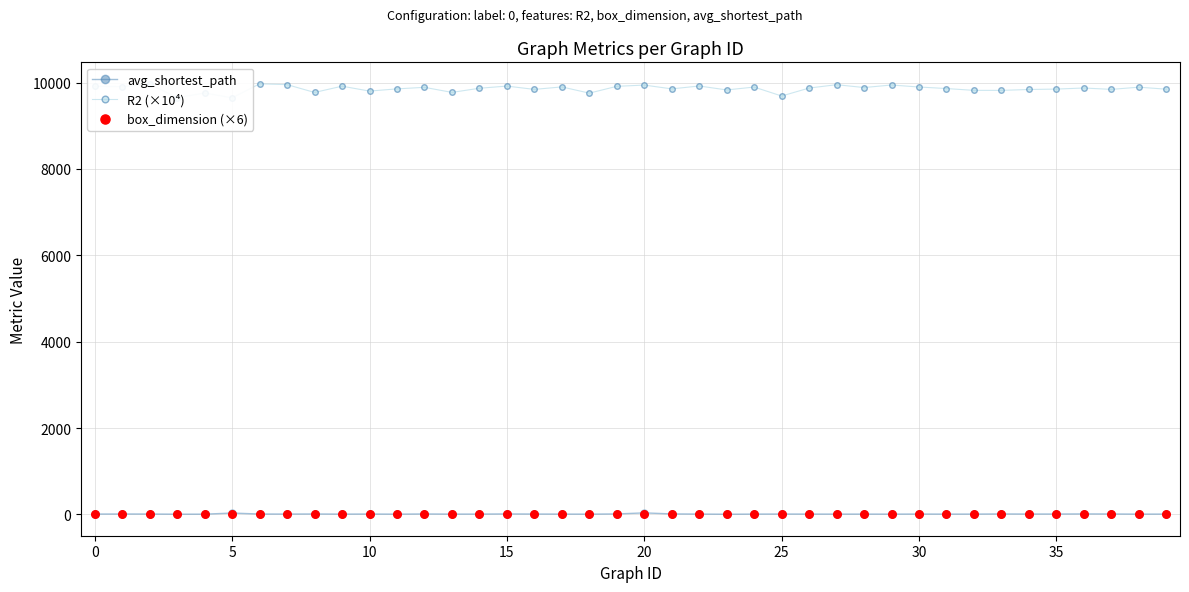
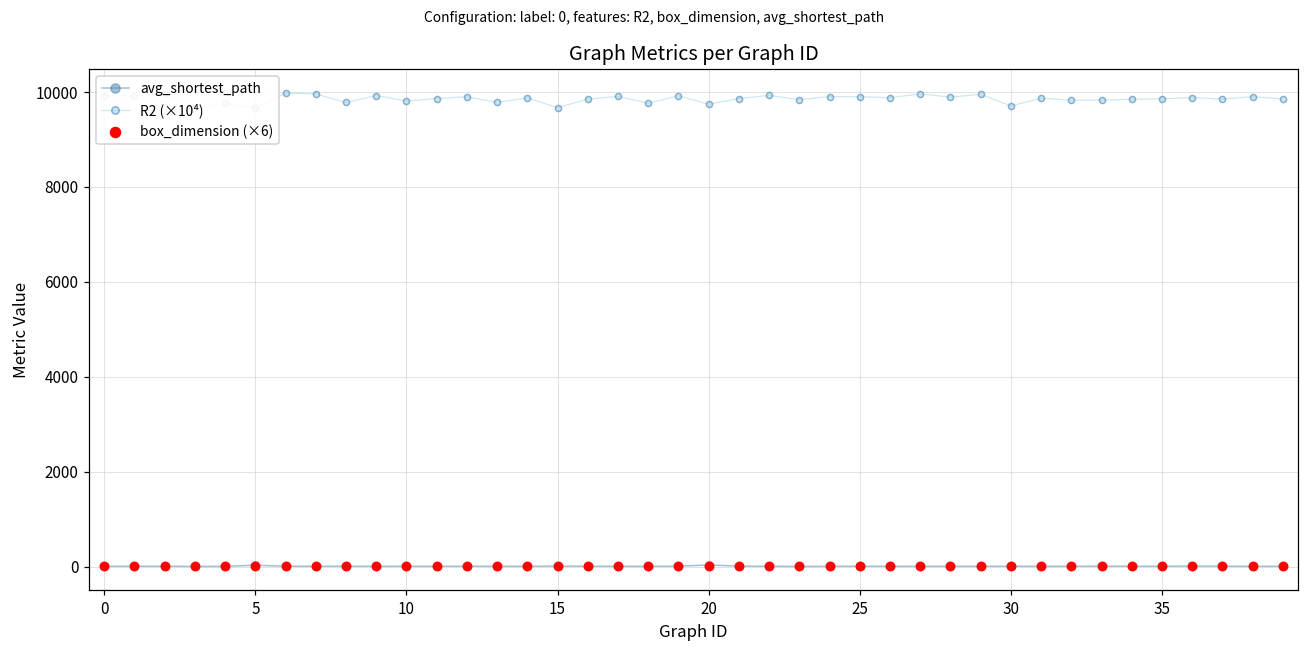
R2 (×10⁴), 15: 9900 -> 9700
R2 (×10⁴), 20: 9900 -> 9700
R2 (×10⁴), 25: 9700 -> 9900
R2 (×10⁴), 30: 9900 -> 9700
